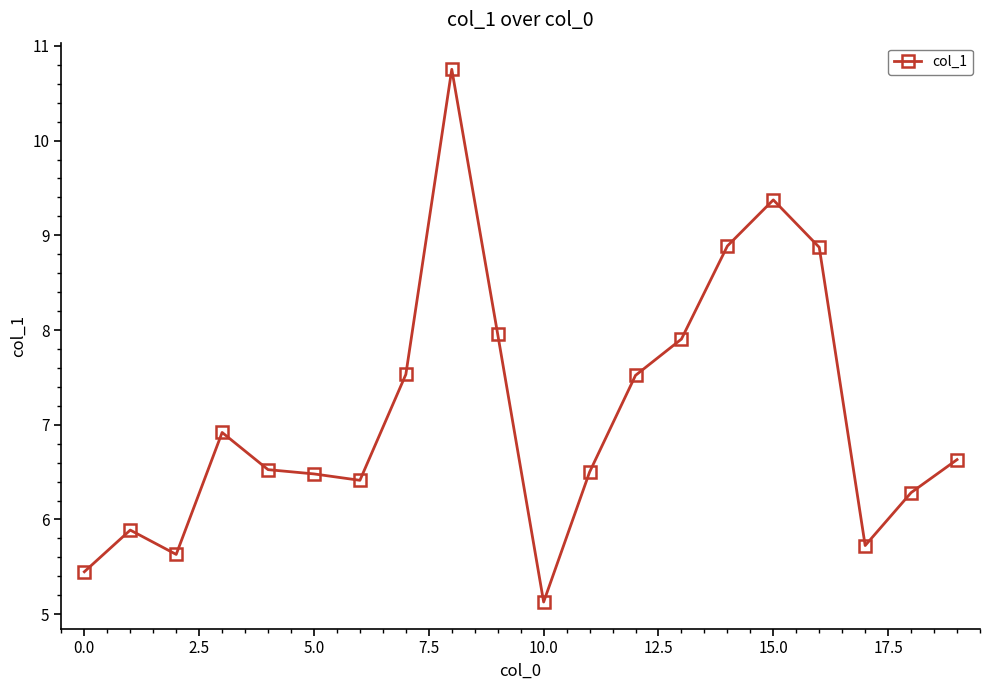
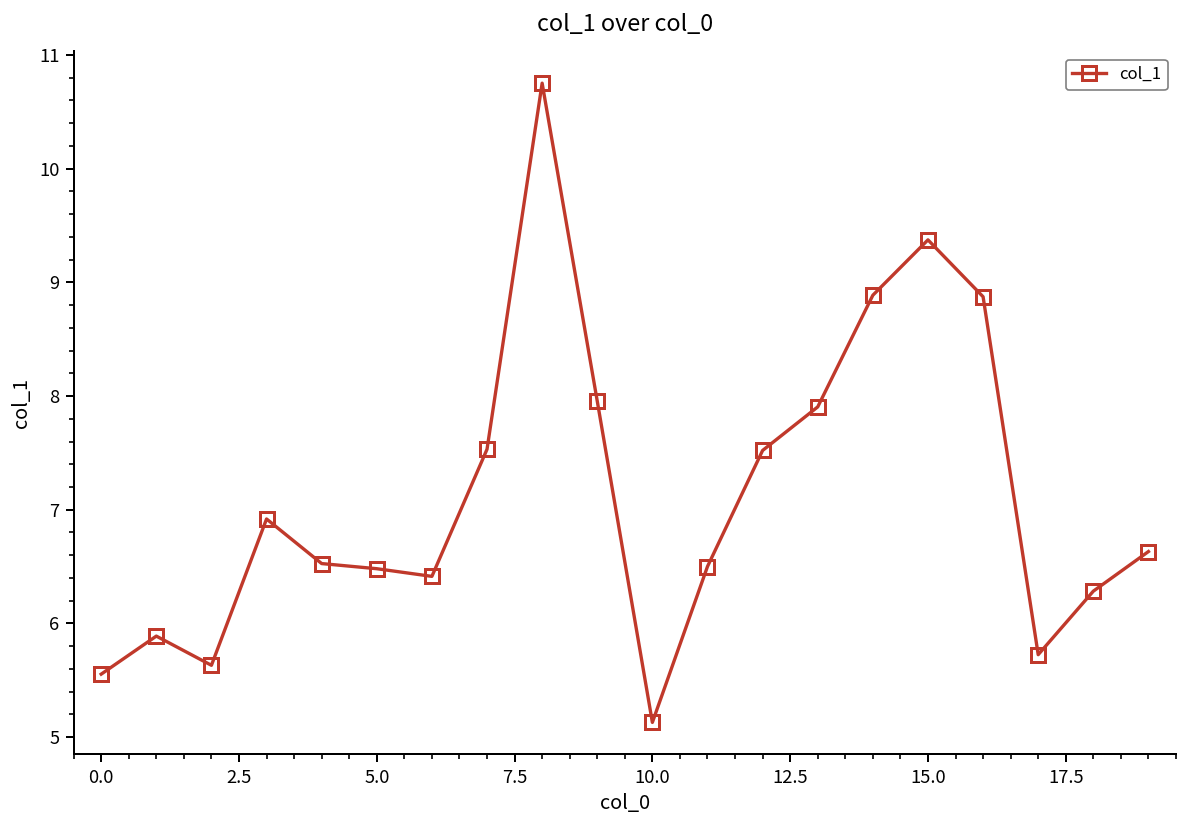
0.0: 5.4 -> 5.6
